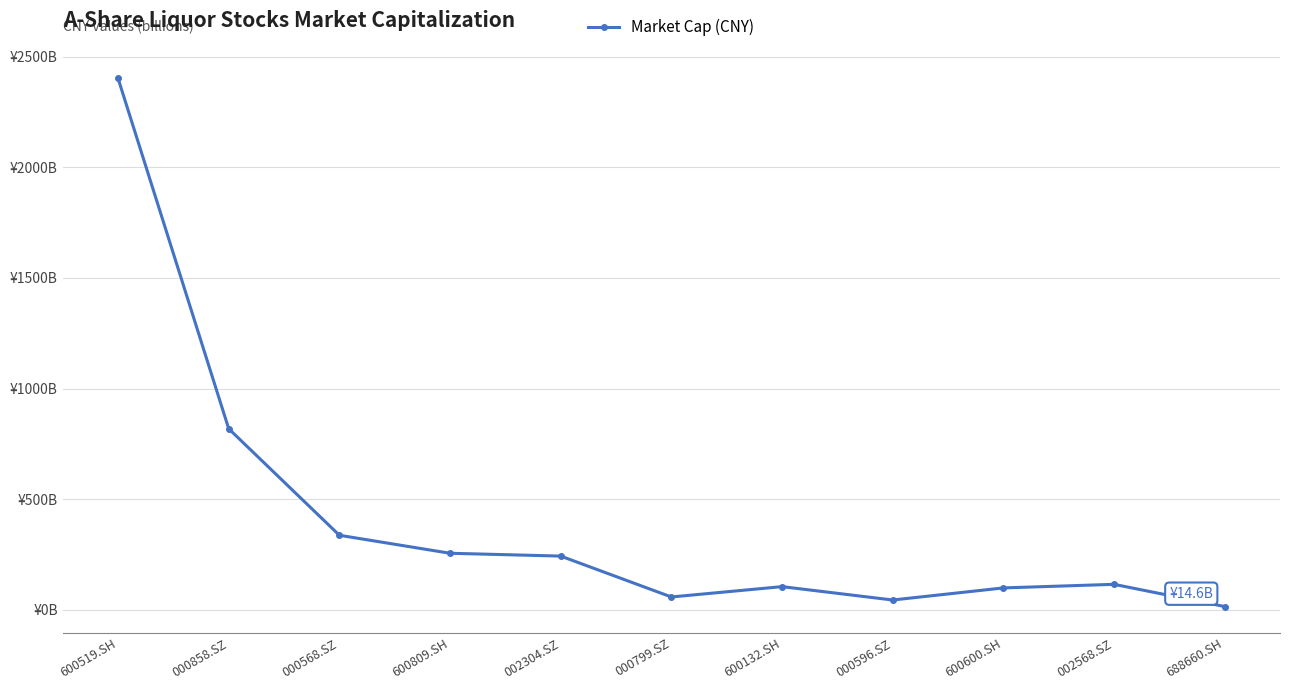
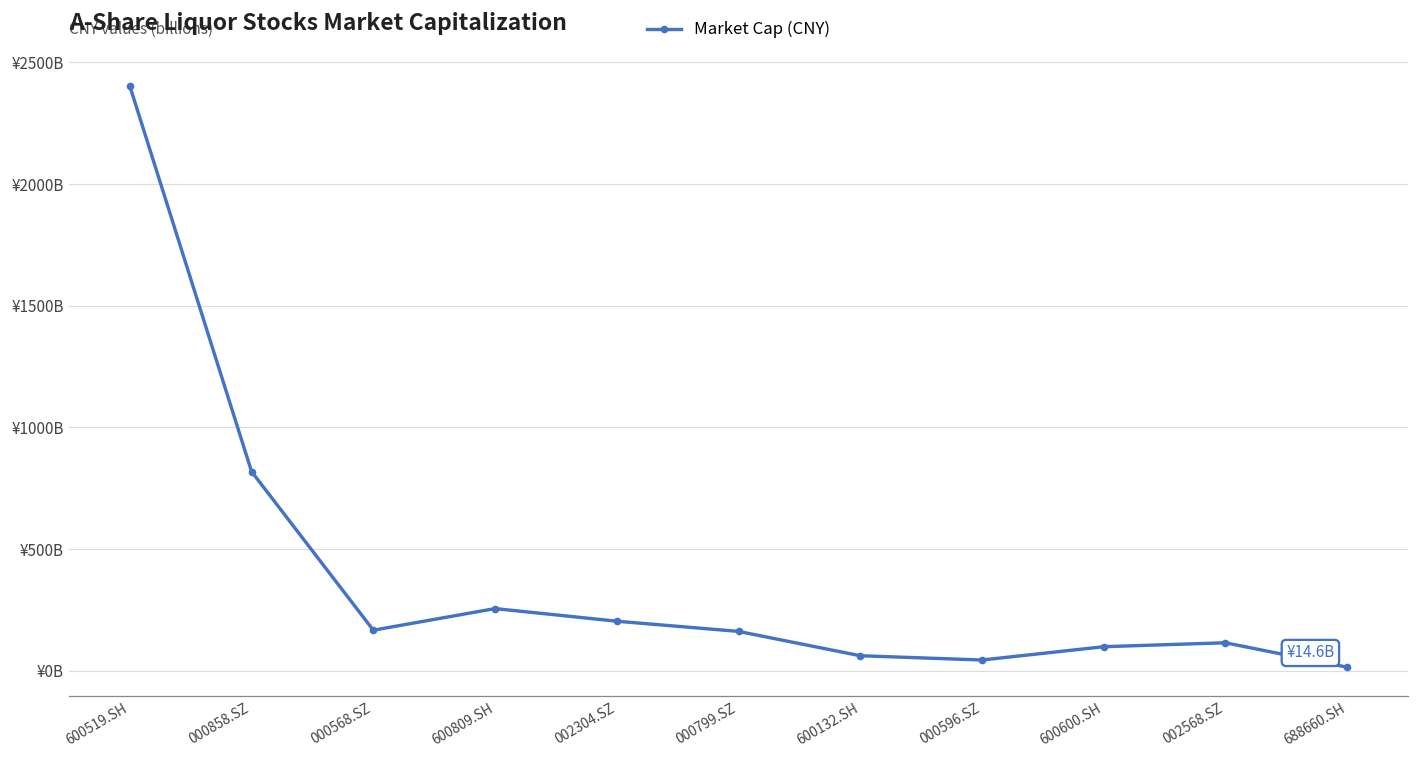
000568.SZ: ¥340000000000 -> ¥170000000000
002304.SZ: ¥240000000000 -> ¥200000000000
000799.SZ: ¥60000000000 -> ¥160000000000
600132.SH: ¥100000000000 -> ¥60000000000
